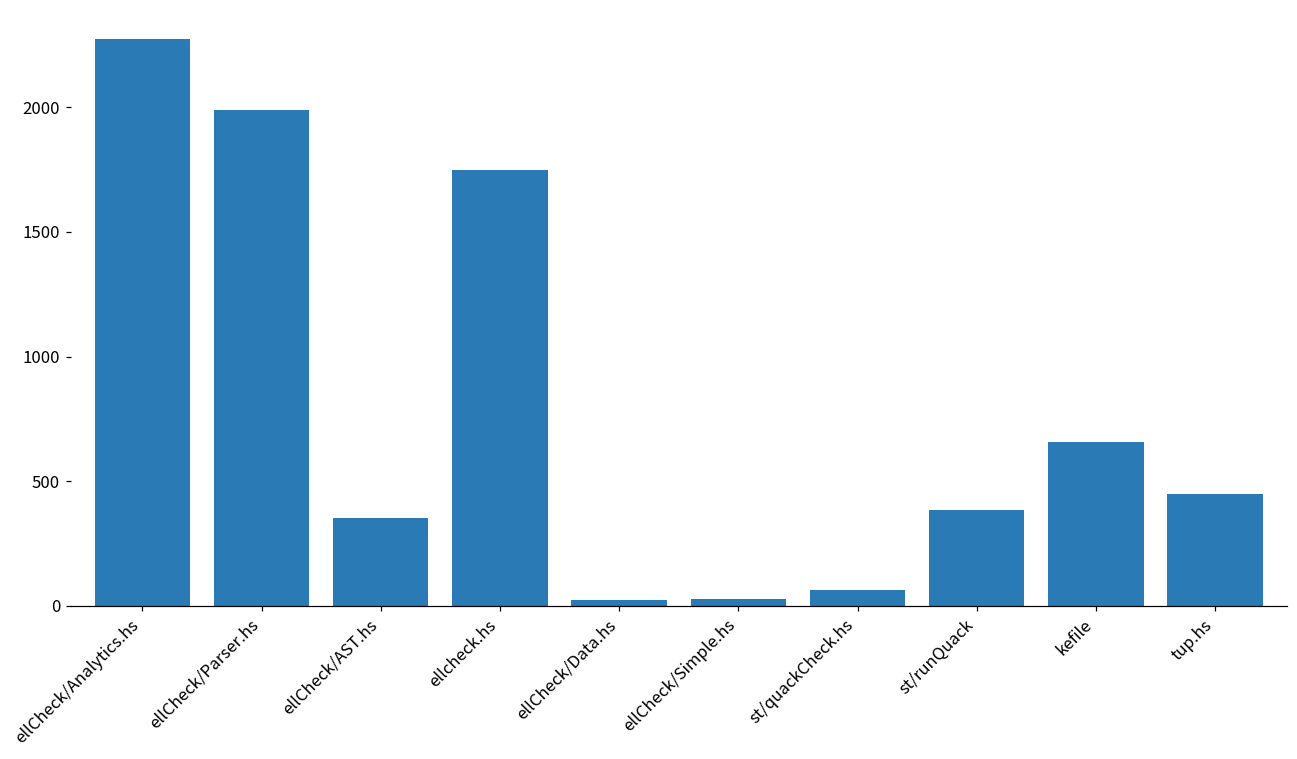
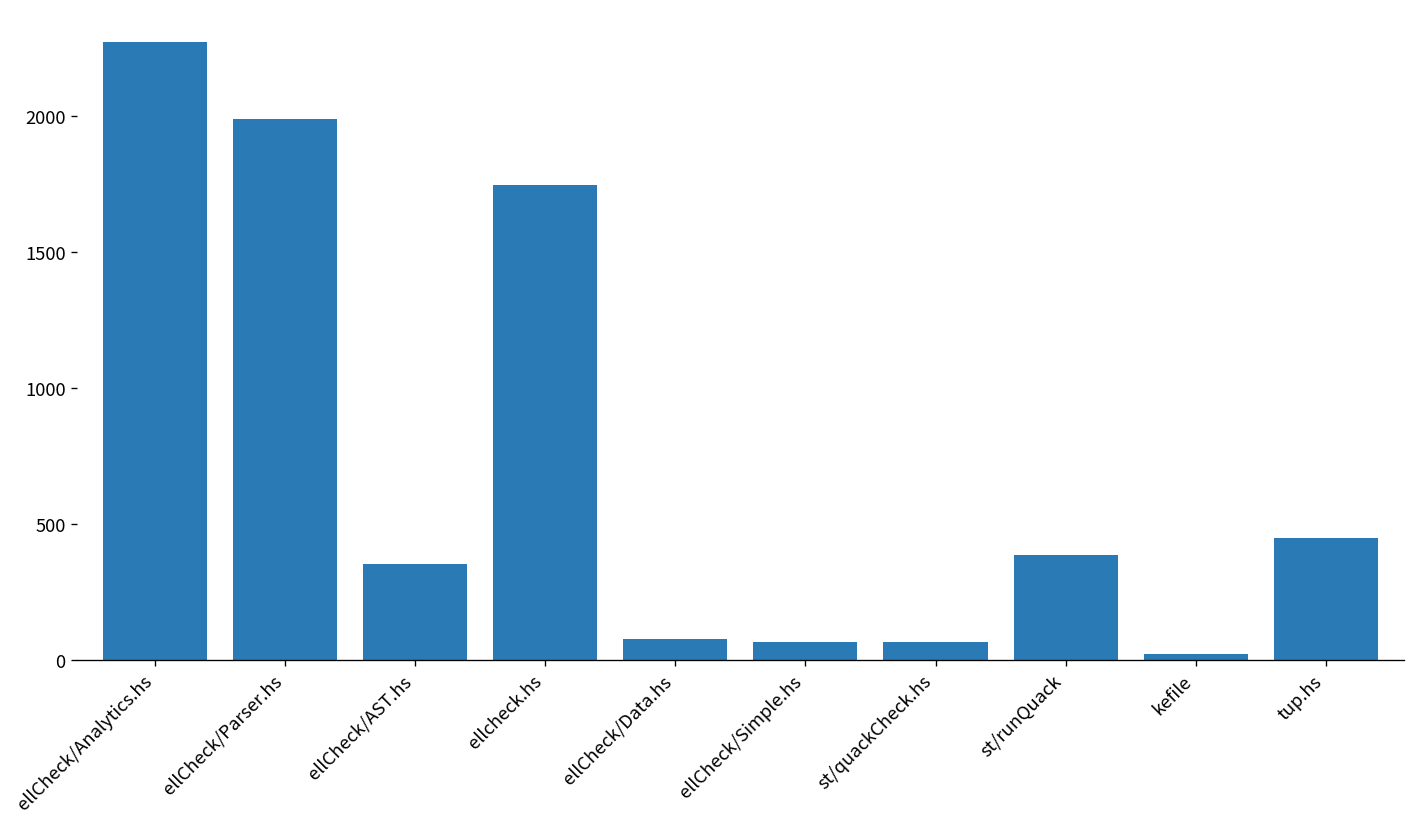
ellCheck/Data.hs: 20 -> 80
ellCheck/Simple.hs: 30 -> 70
kefile: 660 -> 20
